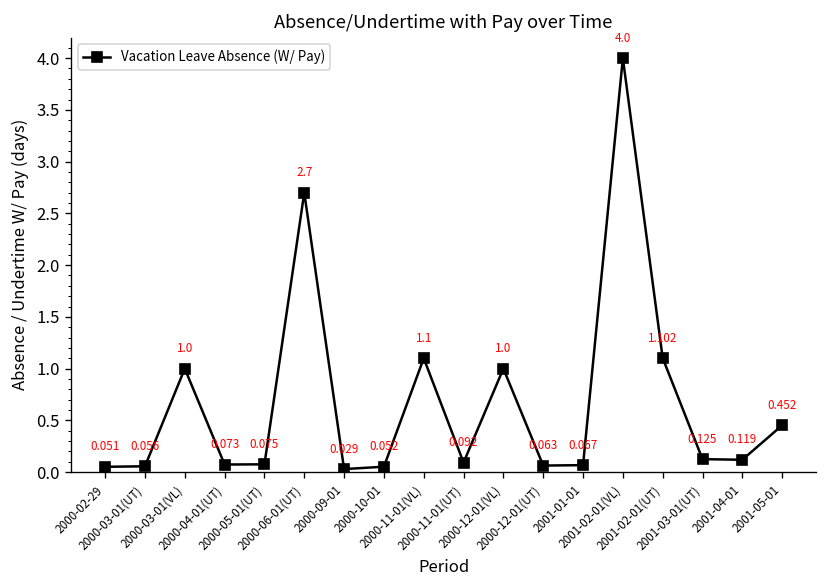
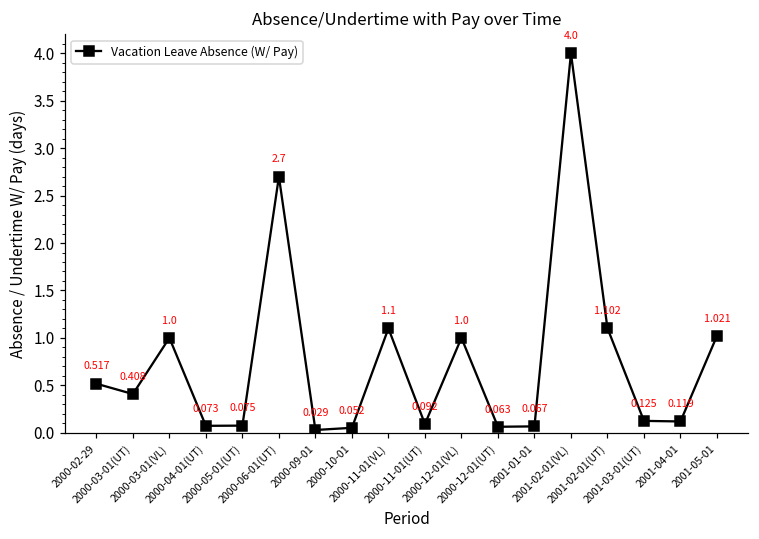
2000-02-29: 0.051 -> 0.517
2000-03-01(UT): 0.056 -> 0.408
2001-05-01: 0.452 -> 1.021
